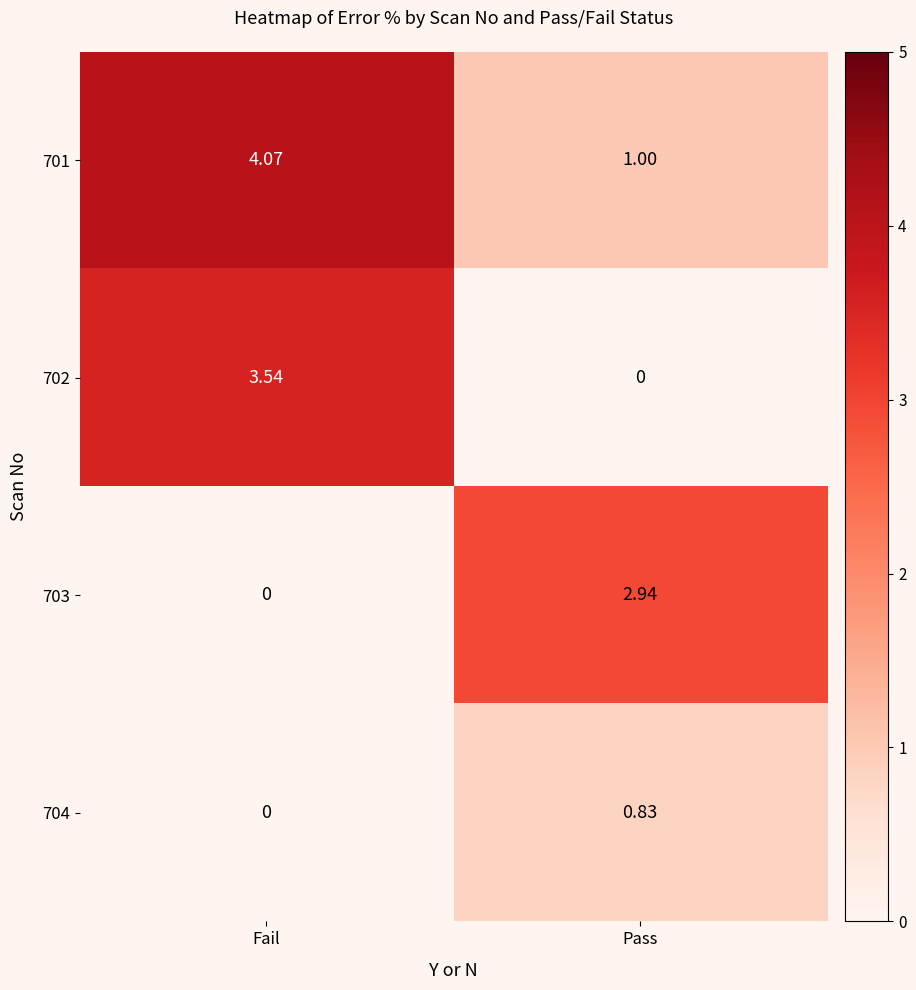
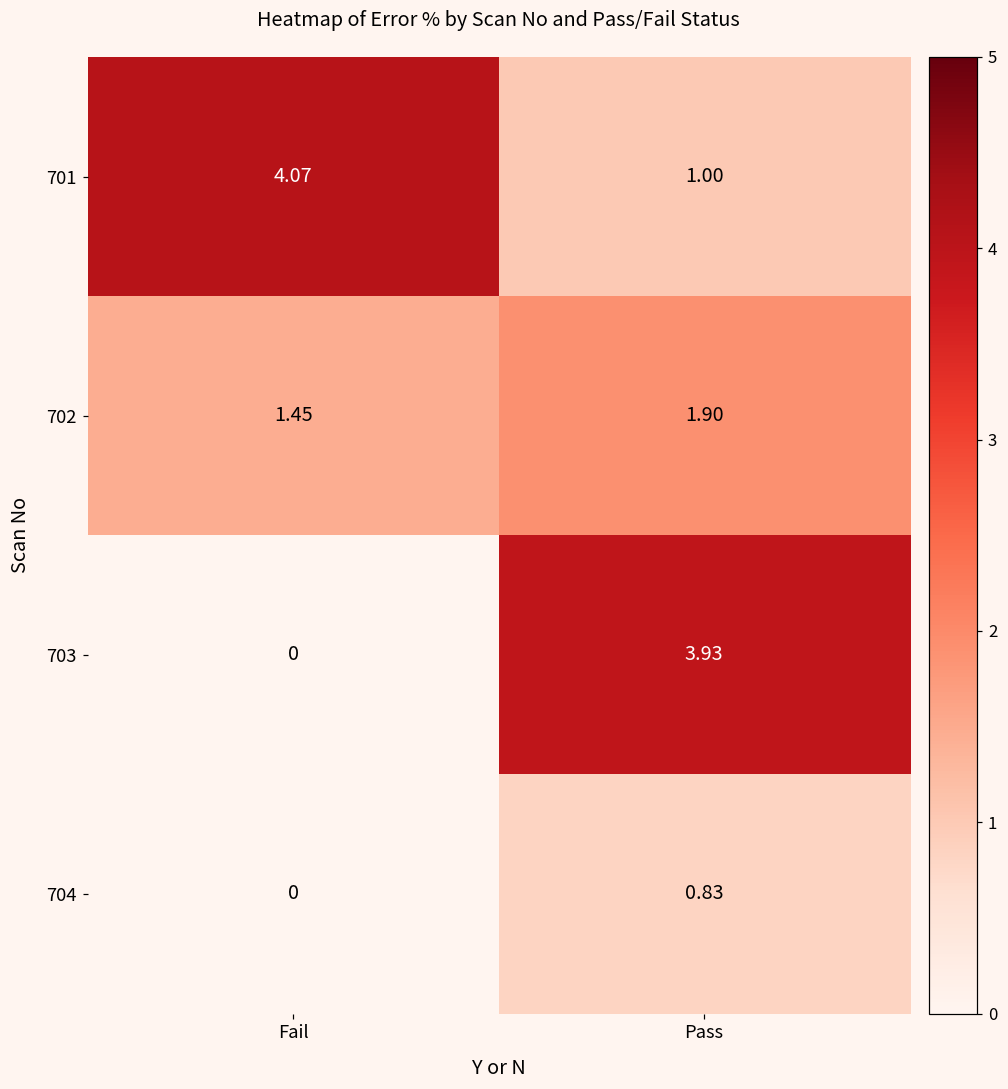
702, Fail: 3.54 -> 1.45
702, Pass: 0 -> 1.90
703, Pass: 2.94 -> 3.93
